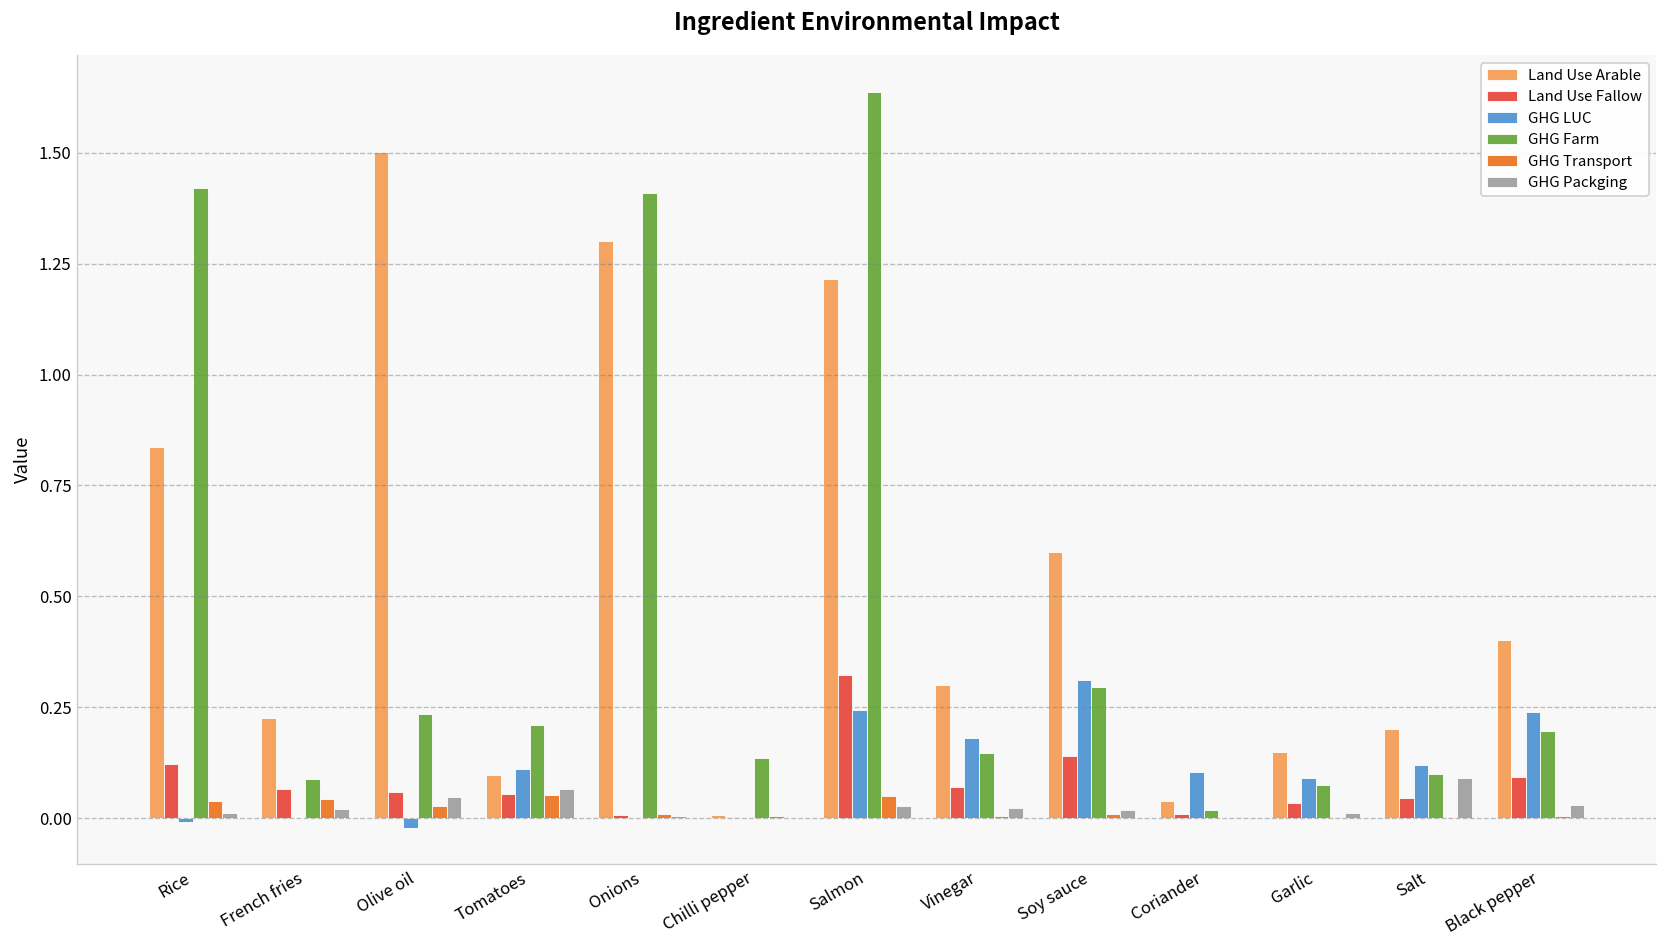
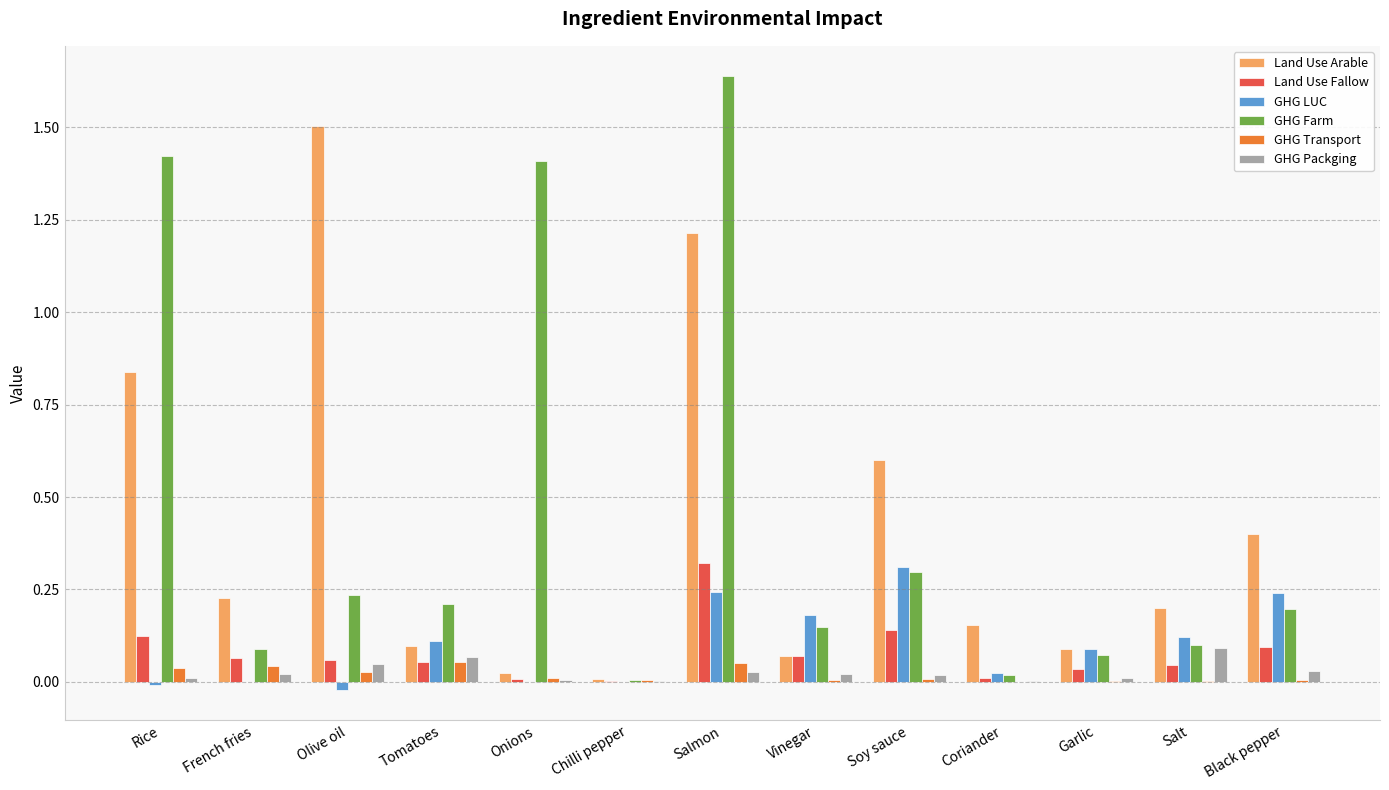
Land Use Arable, Onions: 1.30 -> 0.02
GHG Farm, Chilli pepper: 0.14 -> 0.01
Land Use Arable, Vinegar: 0.30 -> 0.07
Land Use Arable, Coriander: 0.04 -> 0.15
GHG LUC, Coriander: 0.11 -> 0.02
Land Use Arable, Garlic: 0.15 -> 0.09
